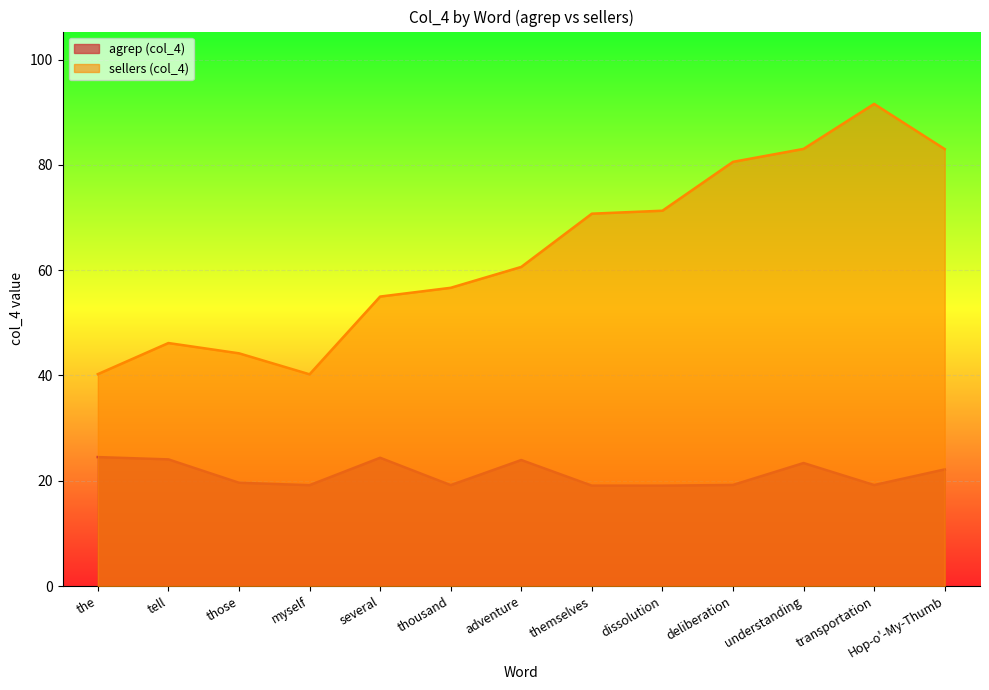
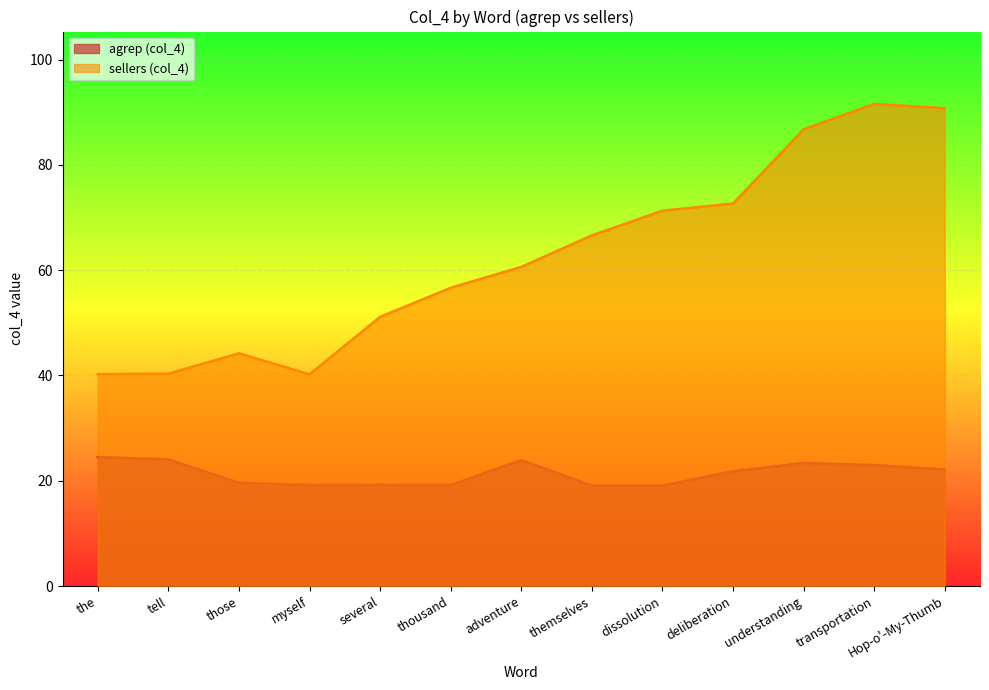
sellers (col_4), tell: 46 -> 40
agrep (col_4), several: 24 -> 19
sellers (col_4), several: 55 -> 51
sellers (col_4), themselves: 71 -> 67
agrep (col_4), deliberation: 19 -> 22
sellers (col_4), deliberation: 81 -> 73
sellers (col_4), understanding: 83 -> 87
agrep (col_4), transportation: 19 -> 23
sellers (col_4), Hop-o'-My-Thumb: 83 -> 91
